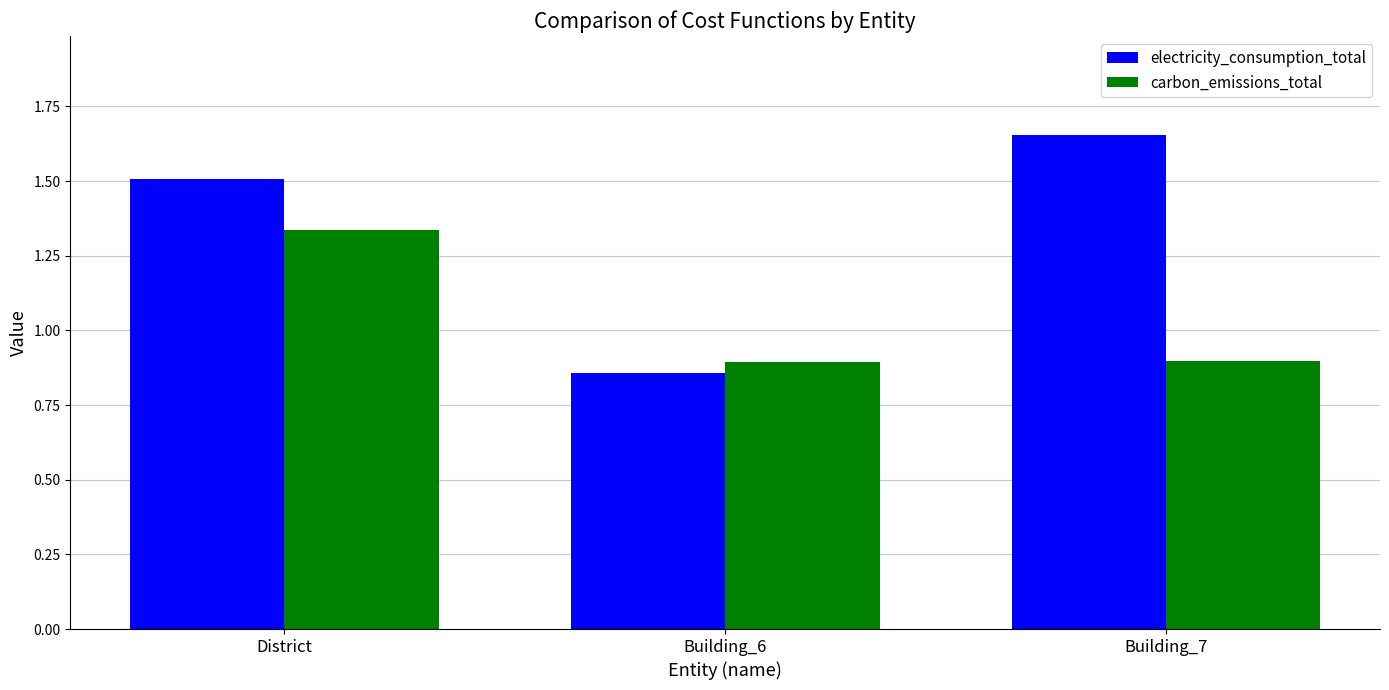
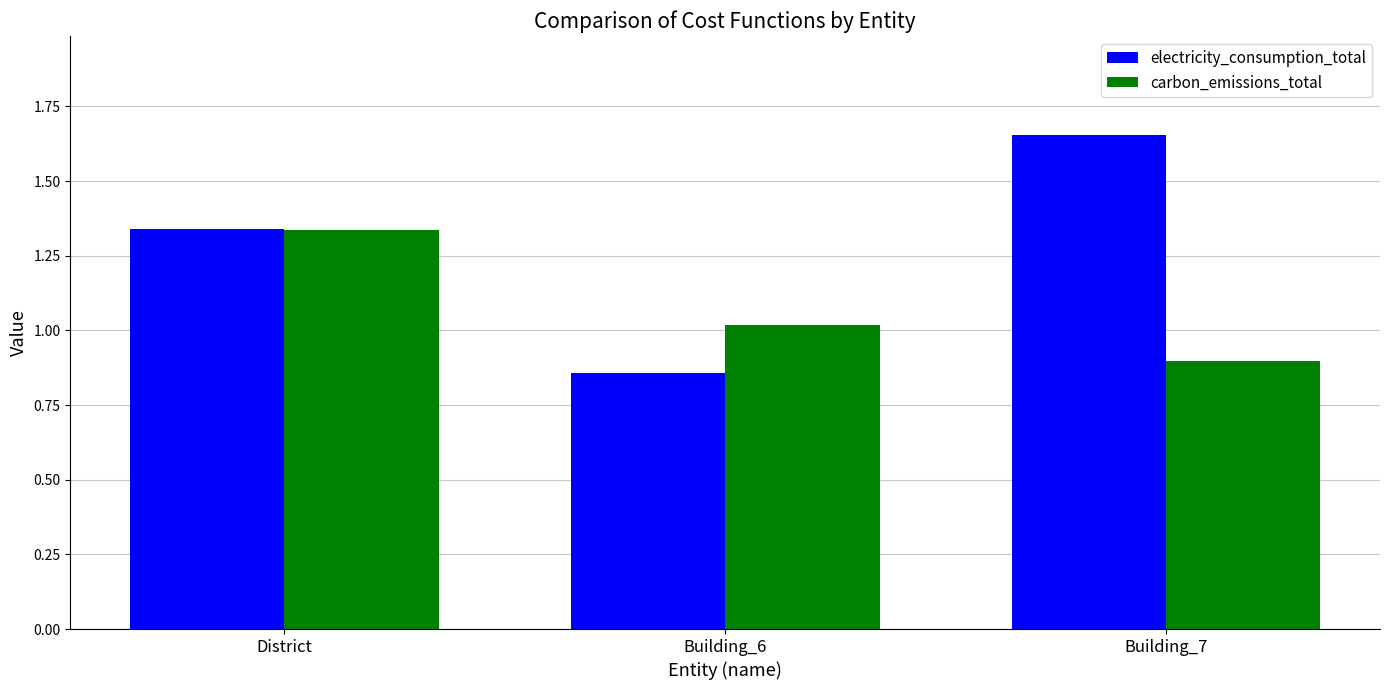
electricity_consumption_total, District: 1.51 -> 1.34
carbon_emissions_total, Building_6: 0.90 -> 1.02
